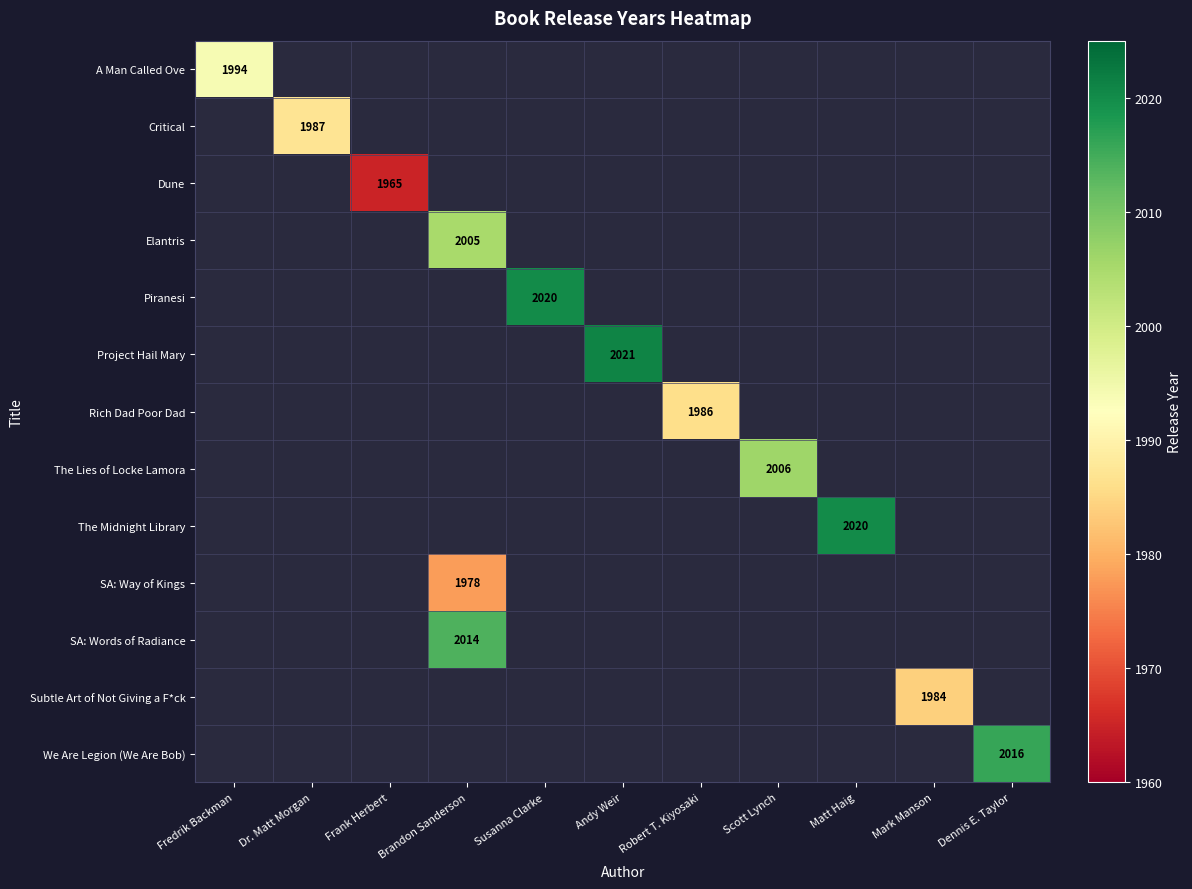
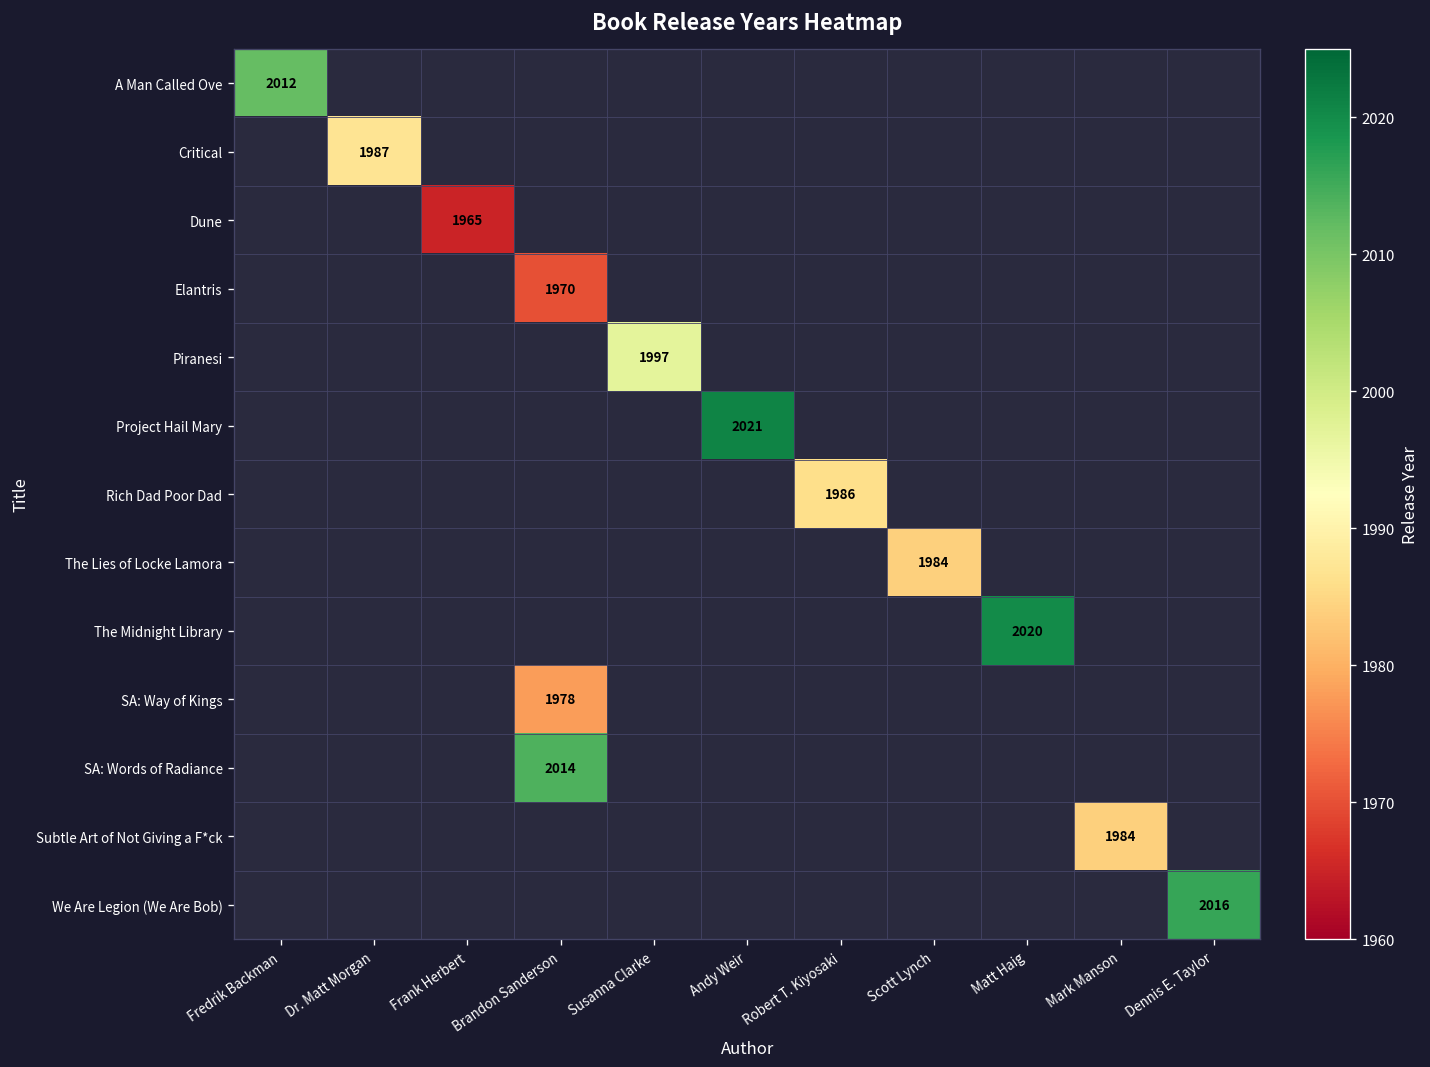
A Man Called Ove, Fredrik Backman: 1994 -> 2012
Elantris, Brandon Sanderson: 2005 -> 1970
Piranesi, Susanna Clarke: 2020 -> 1997
The Lies of Locke Lamora, Scott Lynch: 2006 -> 1984
